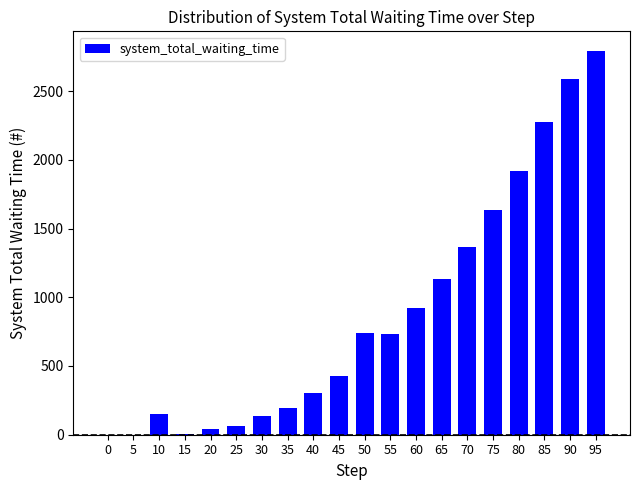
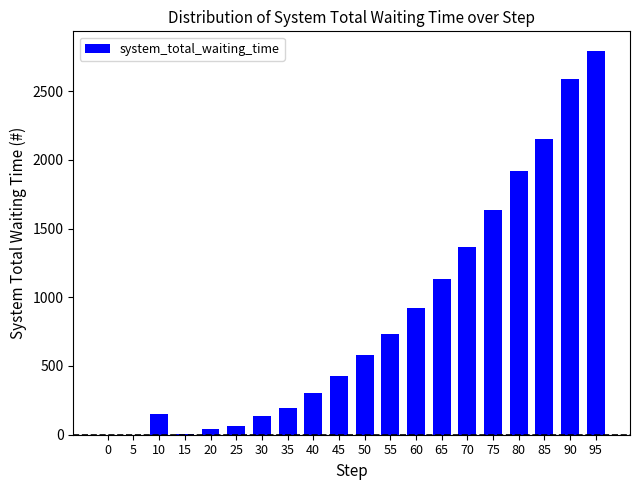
50: 740 -> 580
85: 2280 -> 2160
